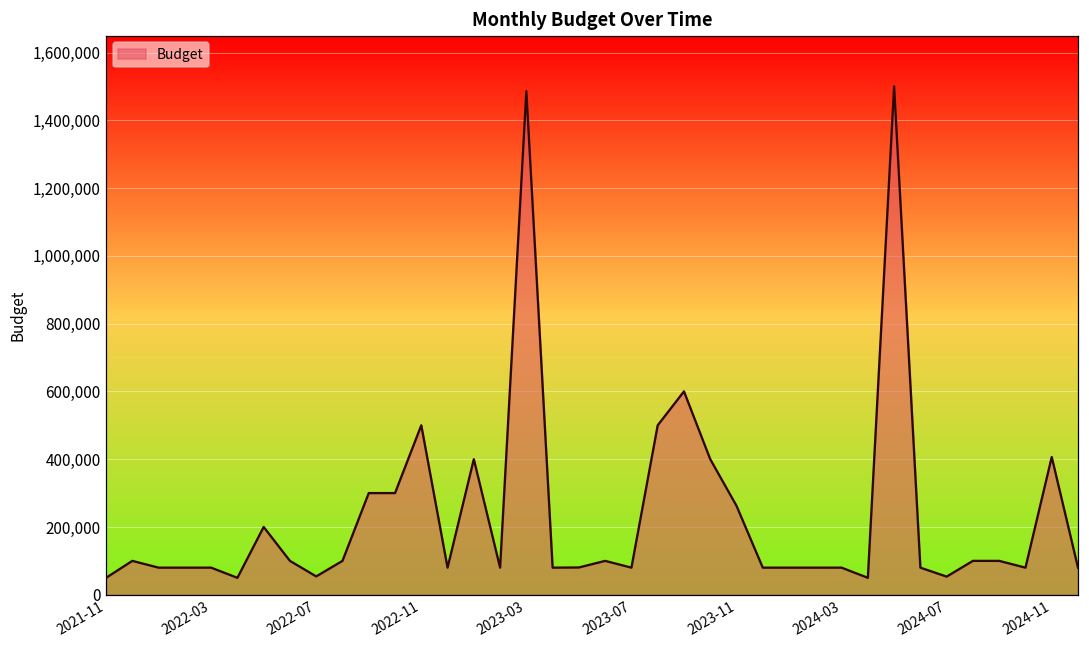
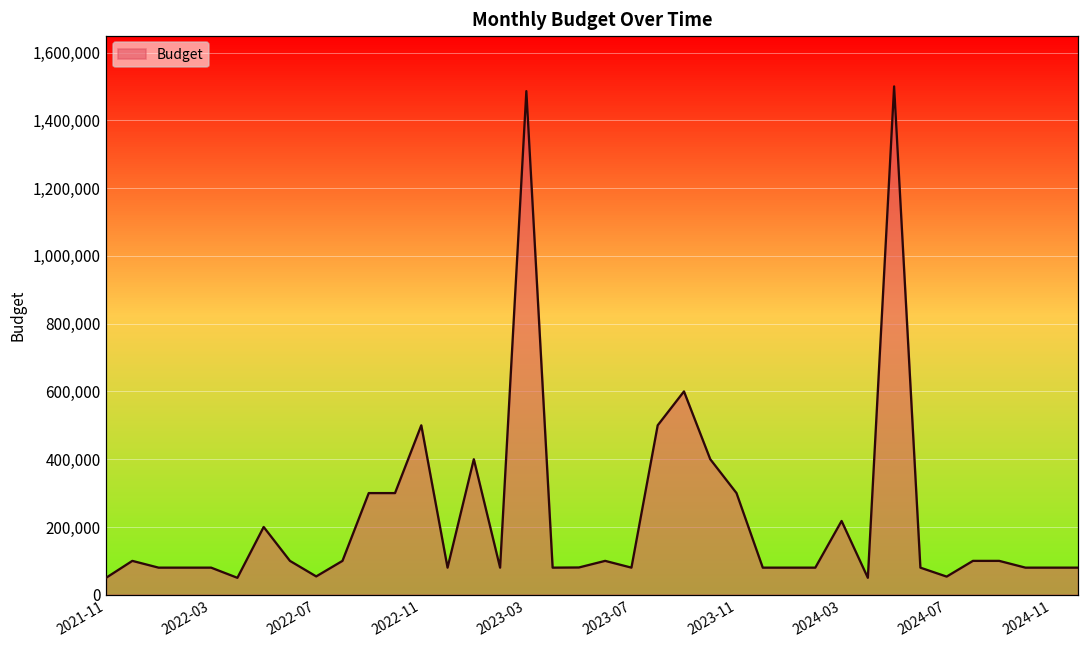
Budget, 2023-11: 260,000 -> 300,000
Budget, 2024-03: 80,000 -> 220,000
Budget, 2024-11: 410,000 -> 80,000
